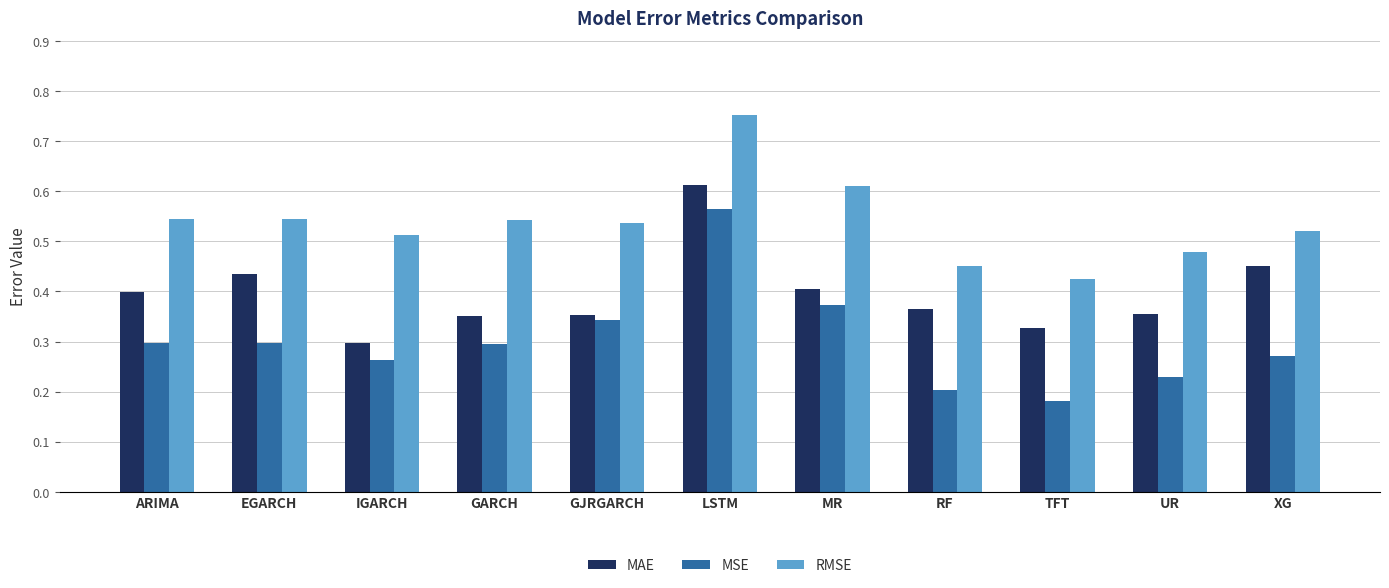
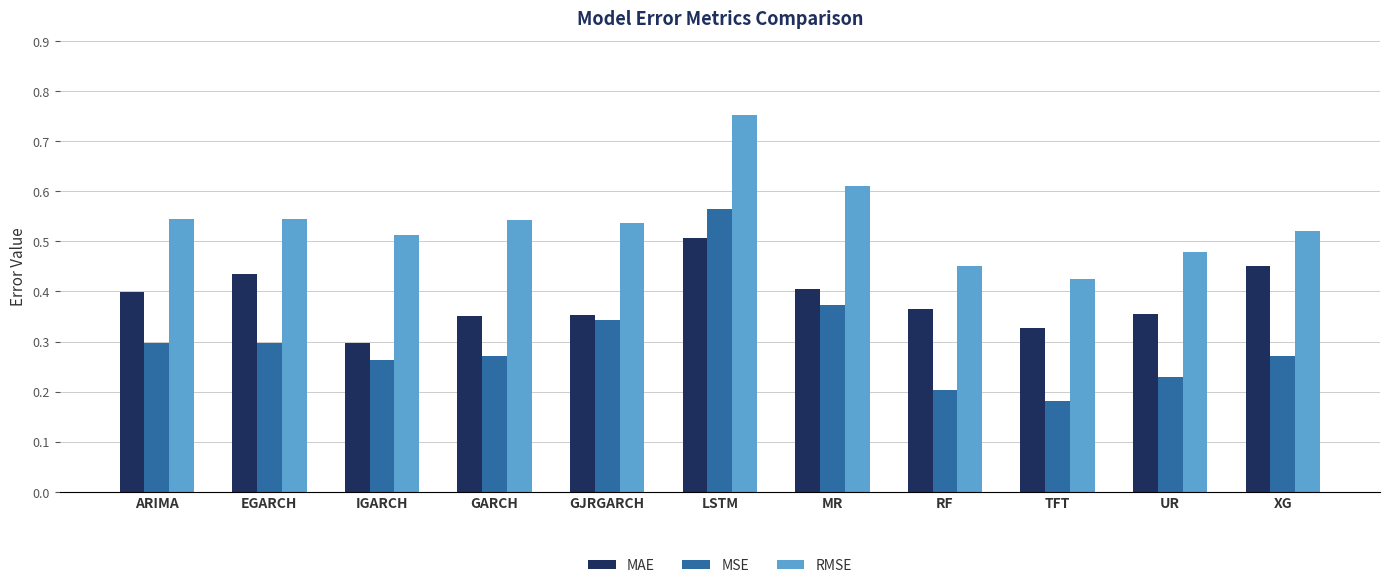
MSE, GARCH: 0.29 -> 0.27
MAE, LSTM: 0.61 -> 0.51
